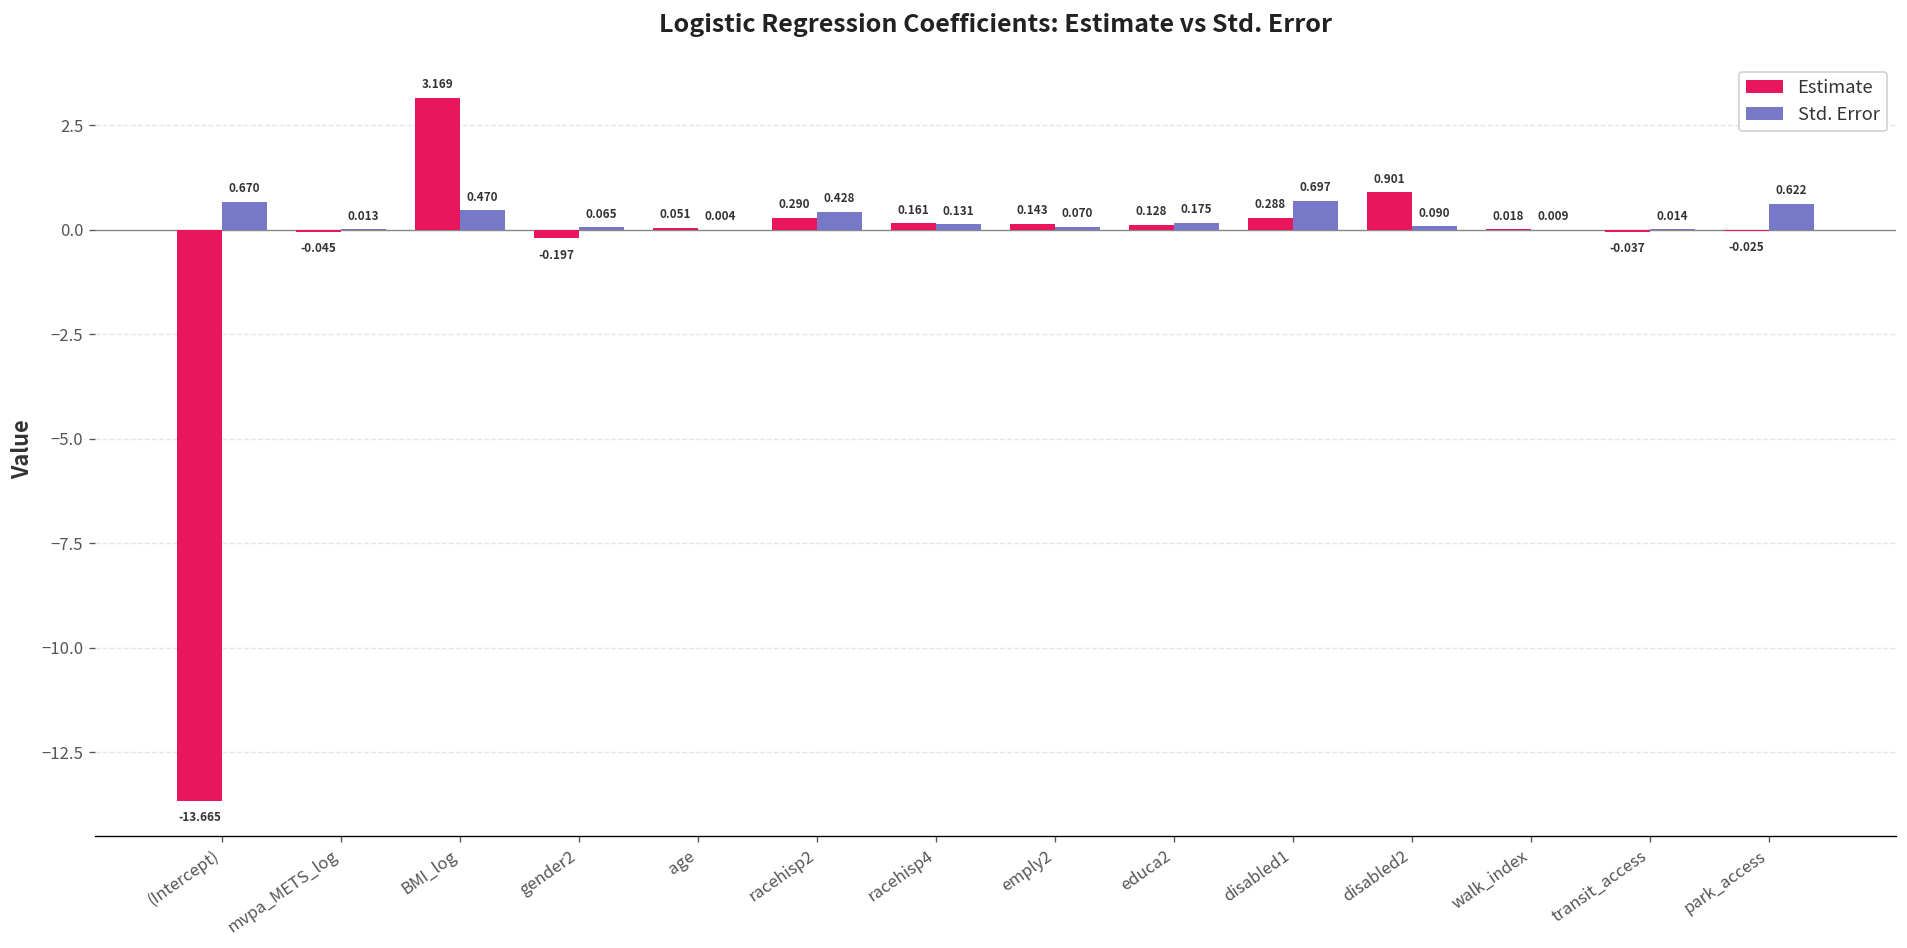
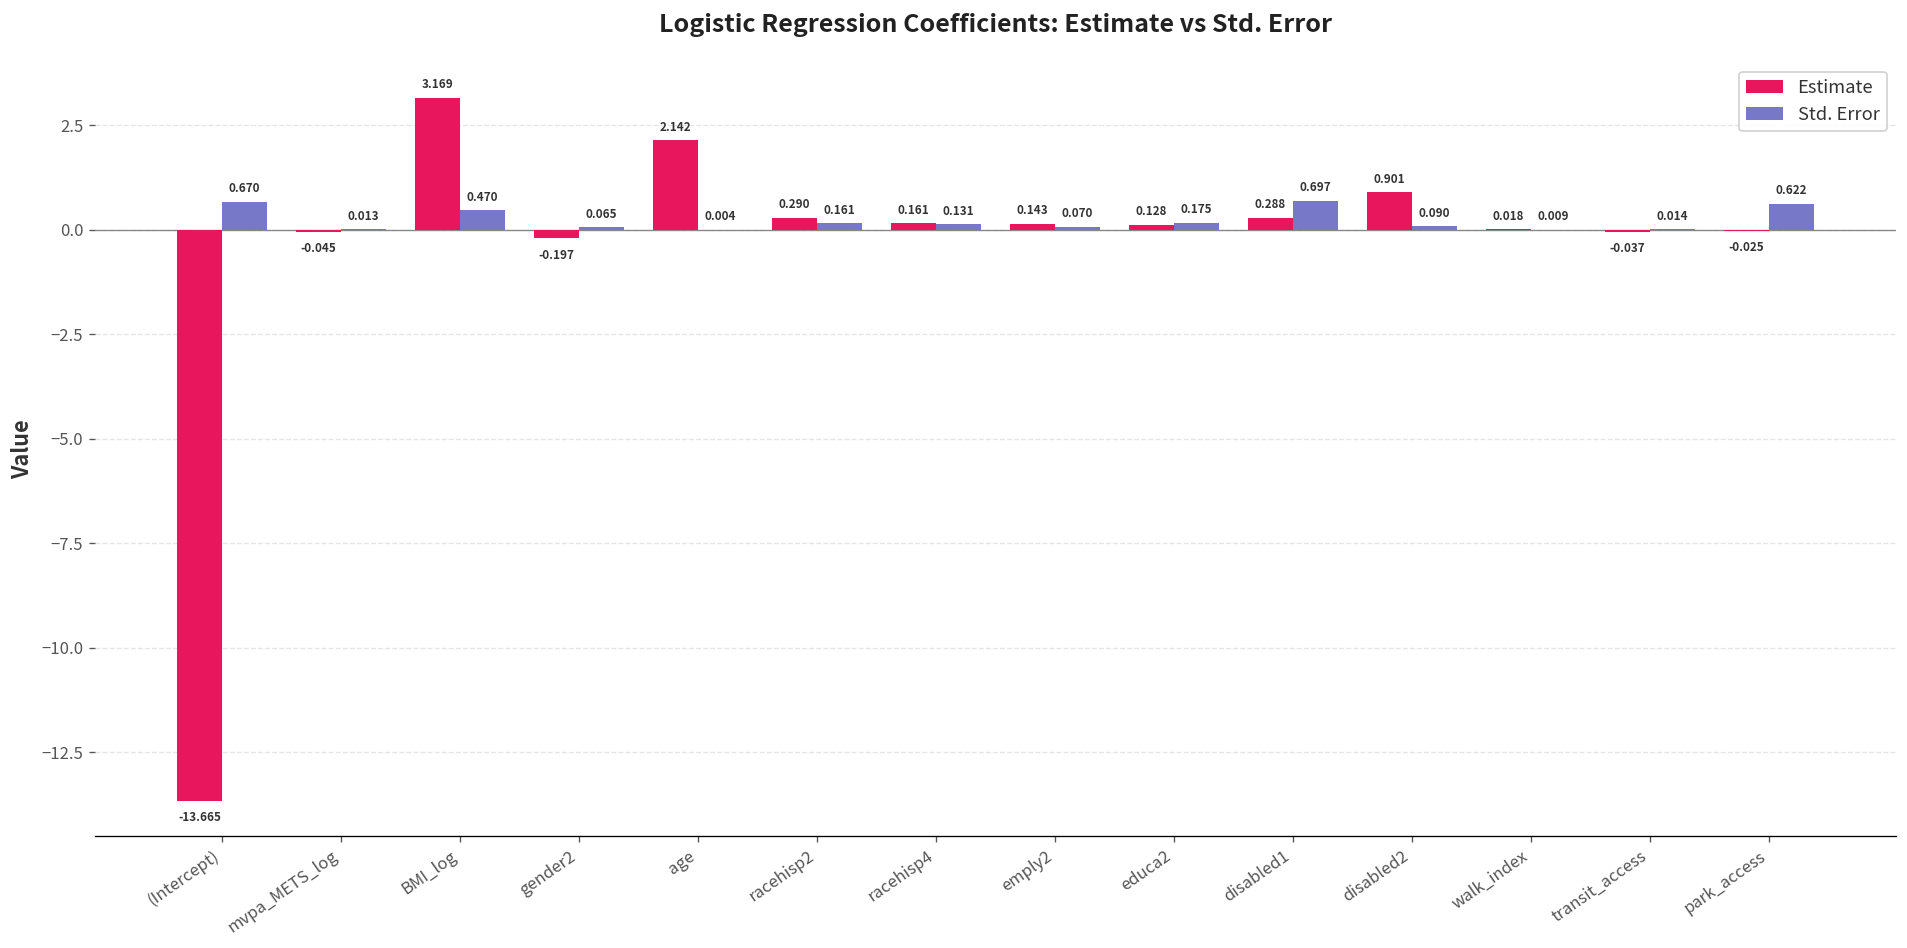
Estimate, age: 0.051 -> 2.142
Std. Error, racehisp2: 0.428 -> 0.161
